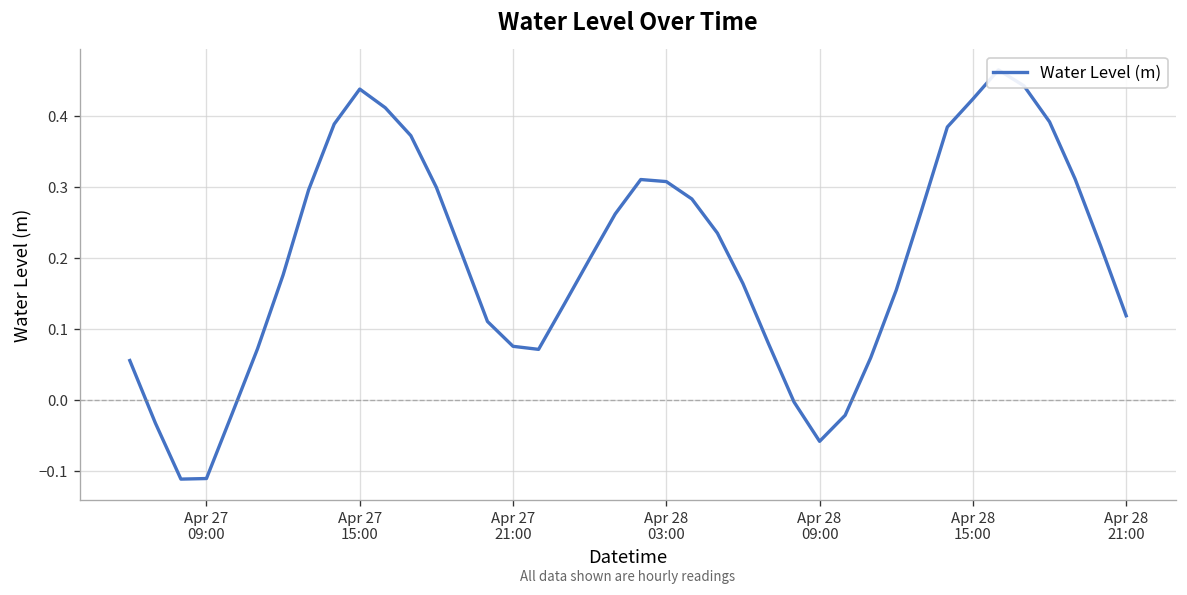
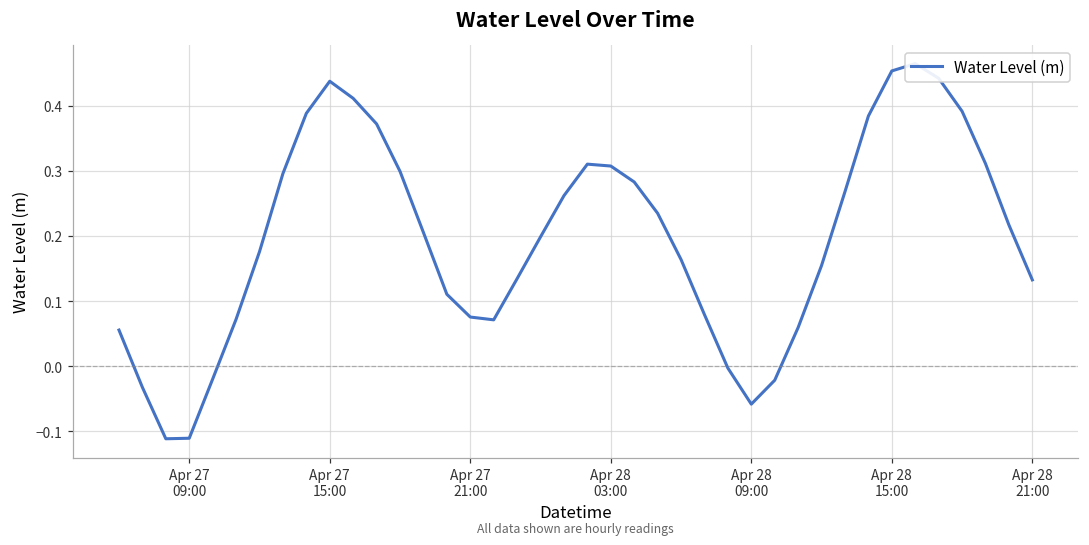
Apr 28 15:00: 0.42 -> 0.45
Apr 28 21:00: 0.12 -> 0.13
